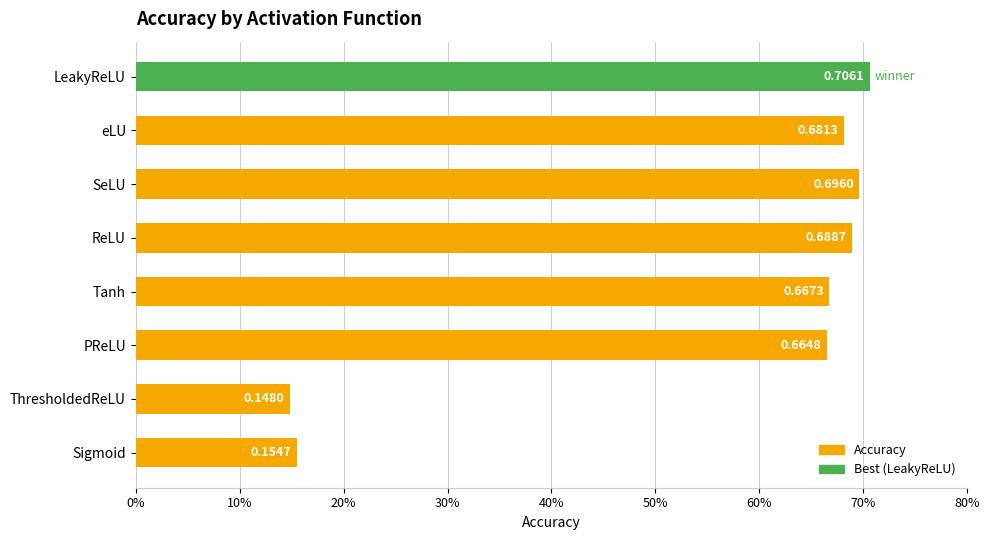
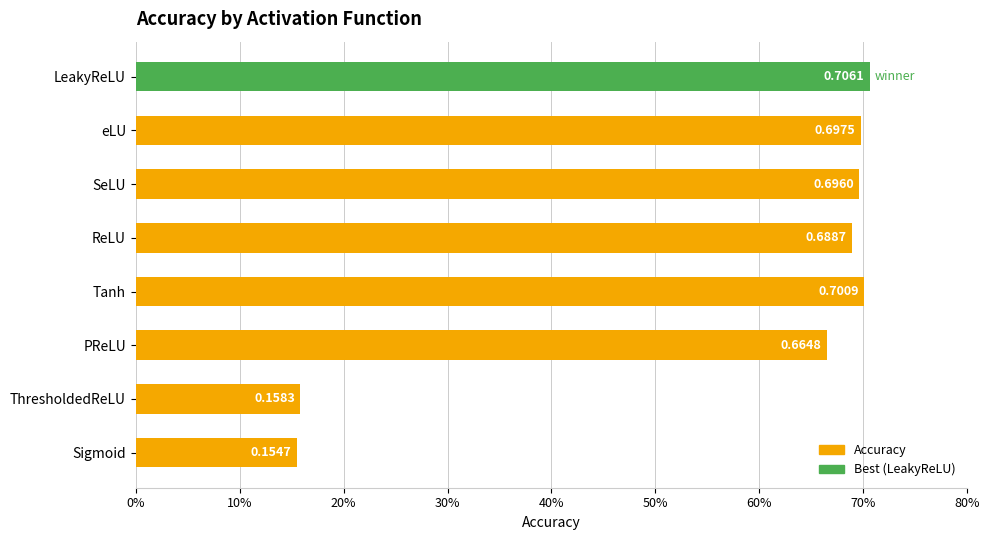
eLU: 0.6813 -> 0.6975
Tanh: 0.6673 -> 0.7009
ThresholdedReLU: 0.1480 -> 0.1583
